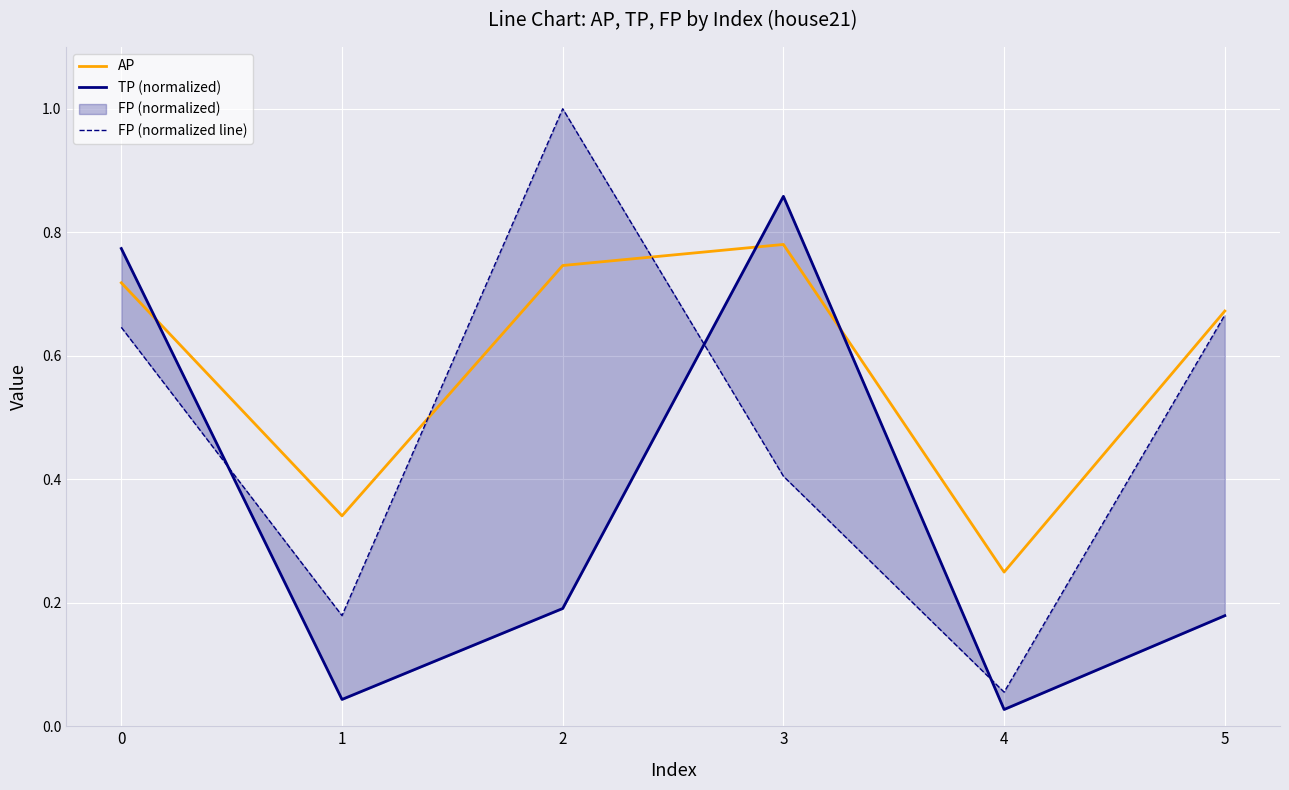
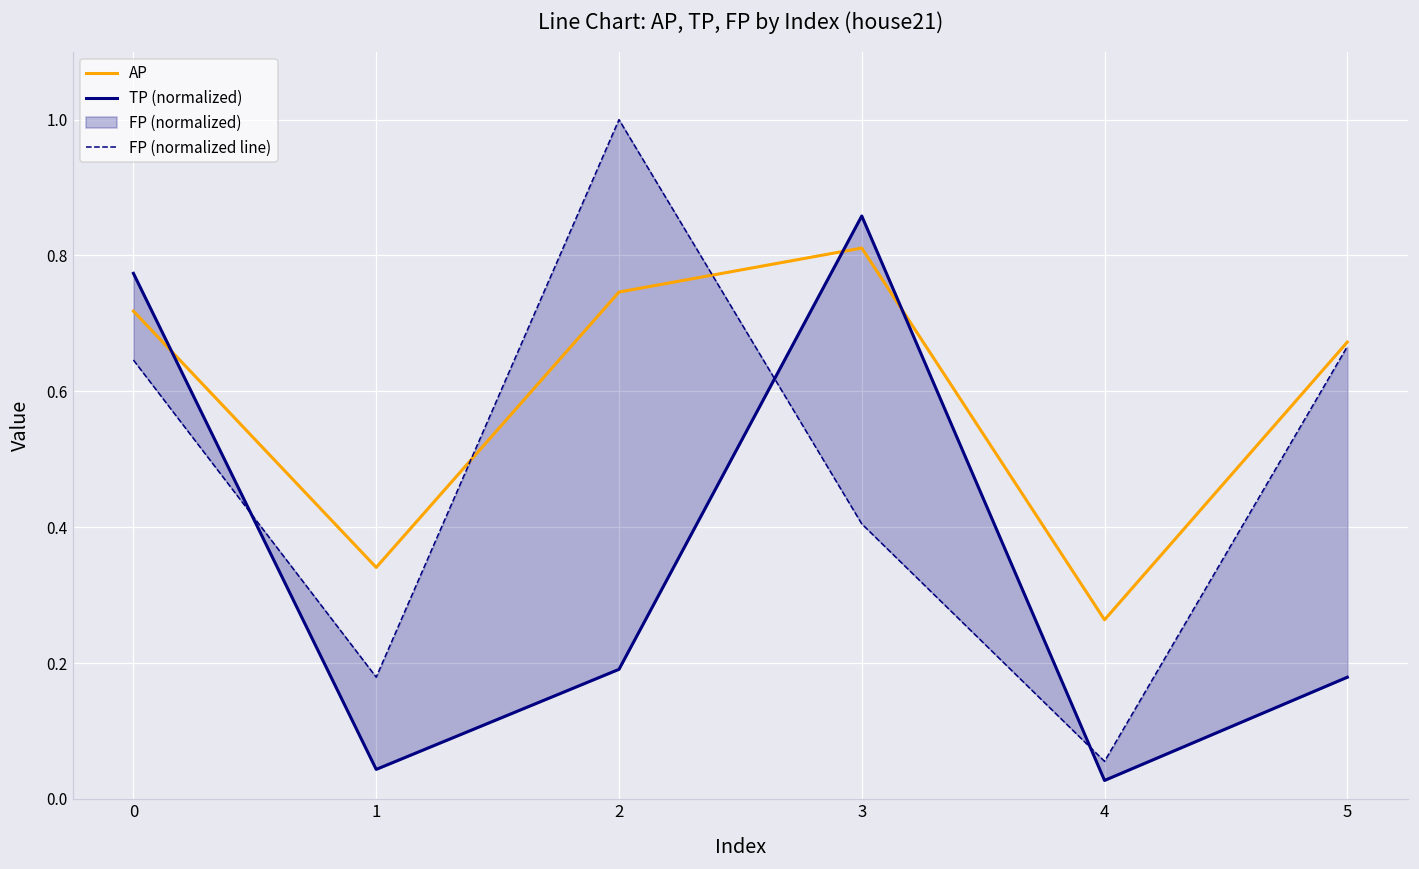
AP, 3: 0.78 -> 0.81
AP, 4: 0.25 -> 0.26
